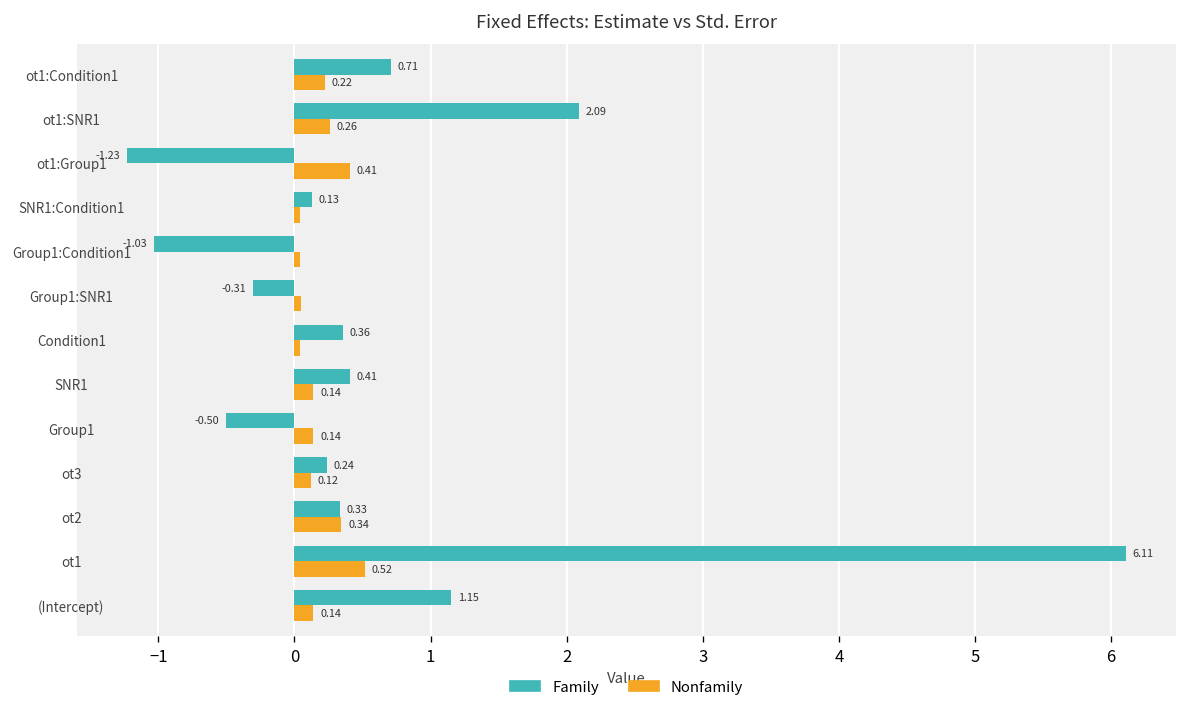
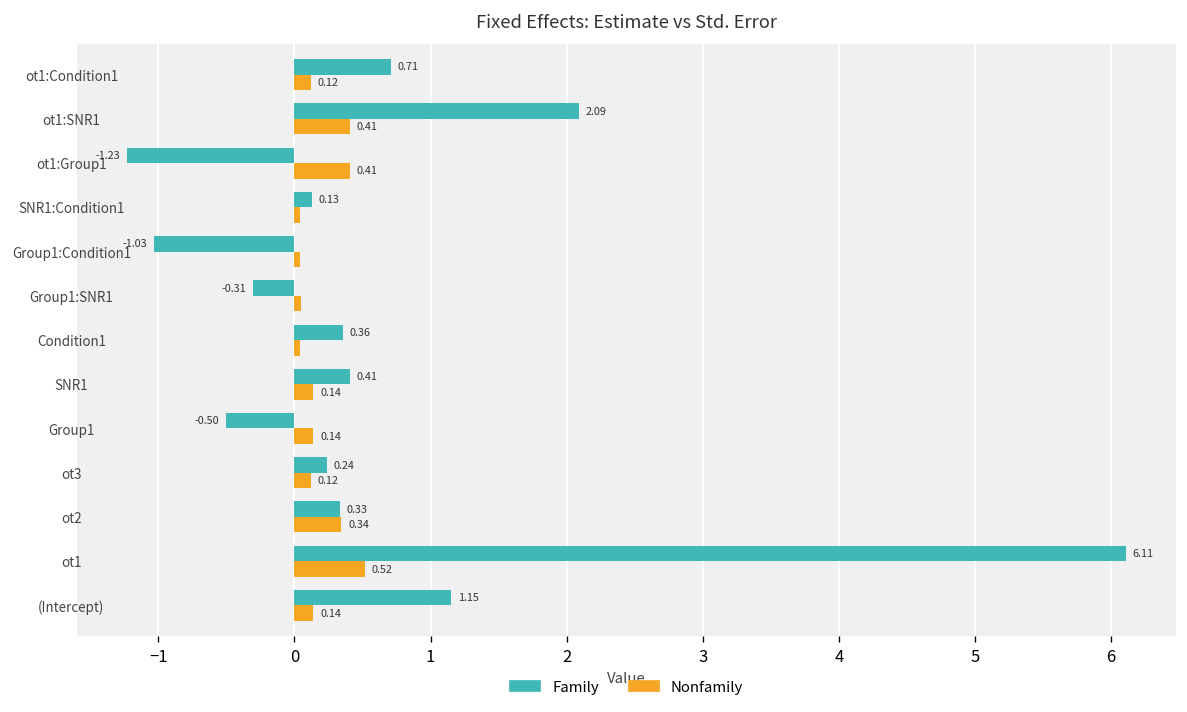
Nonfamily, ot1:Condition1: 0.22 -> 0.12
Nonfamily, ot1:SNR1: 0.26 -> 0.41
